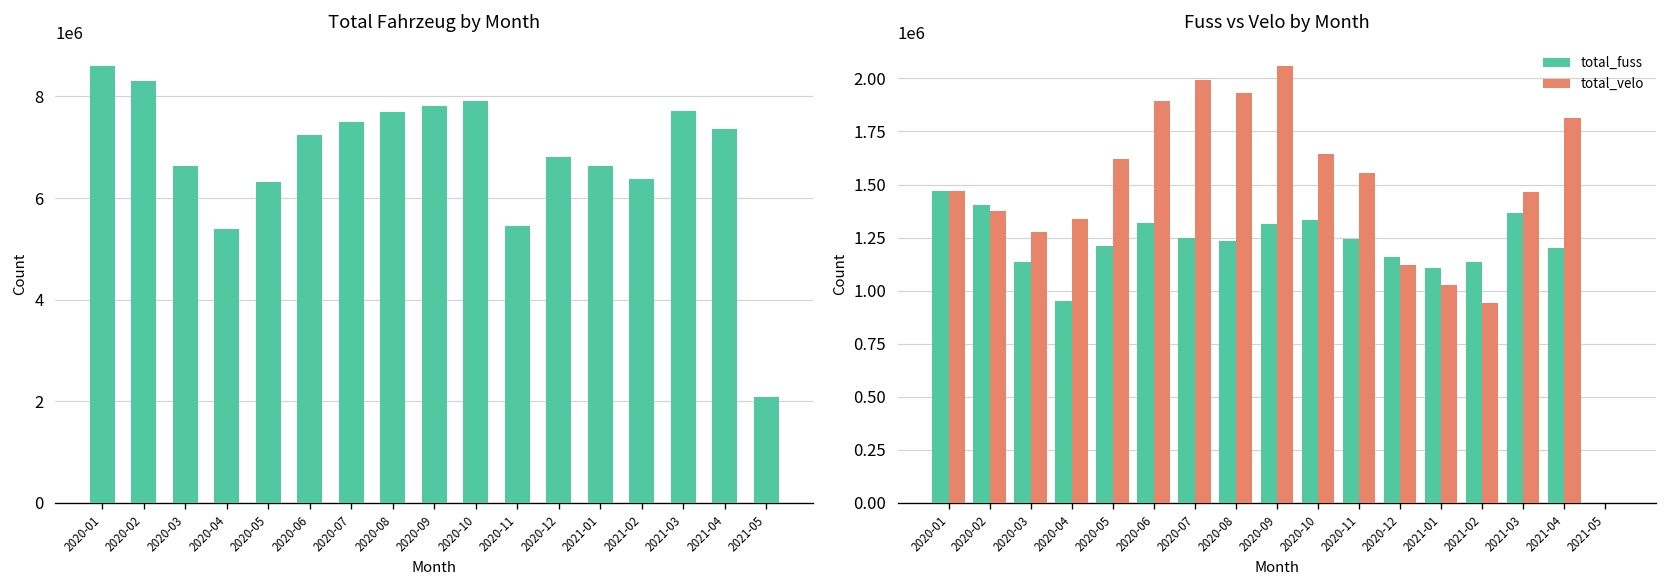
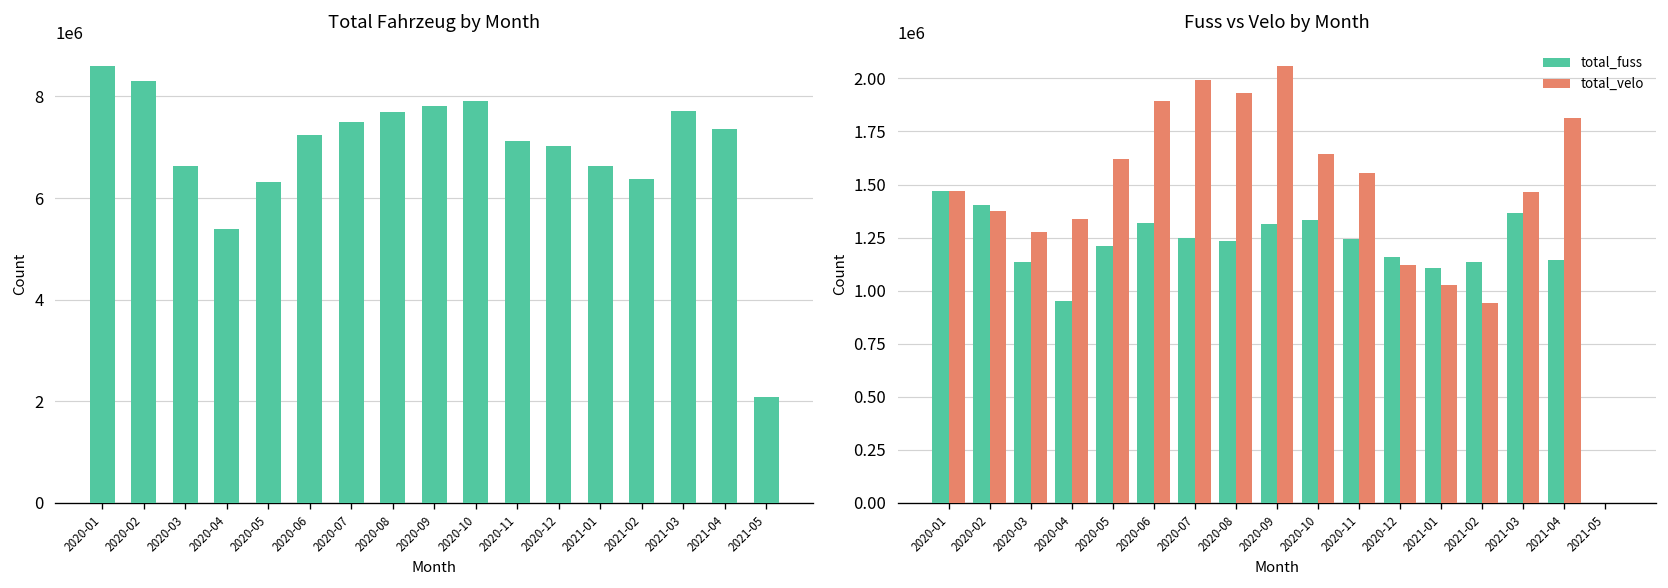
Total Fahrzeug by Month, 2020-11: 5500000 -> 7100000
Total Fahrzeug by Month, 2020-12: 6800000 -> 7000000
Fuss vs Velo by Month, total_fuss, 2021-04: 1200000 -> 1140000
